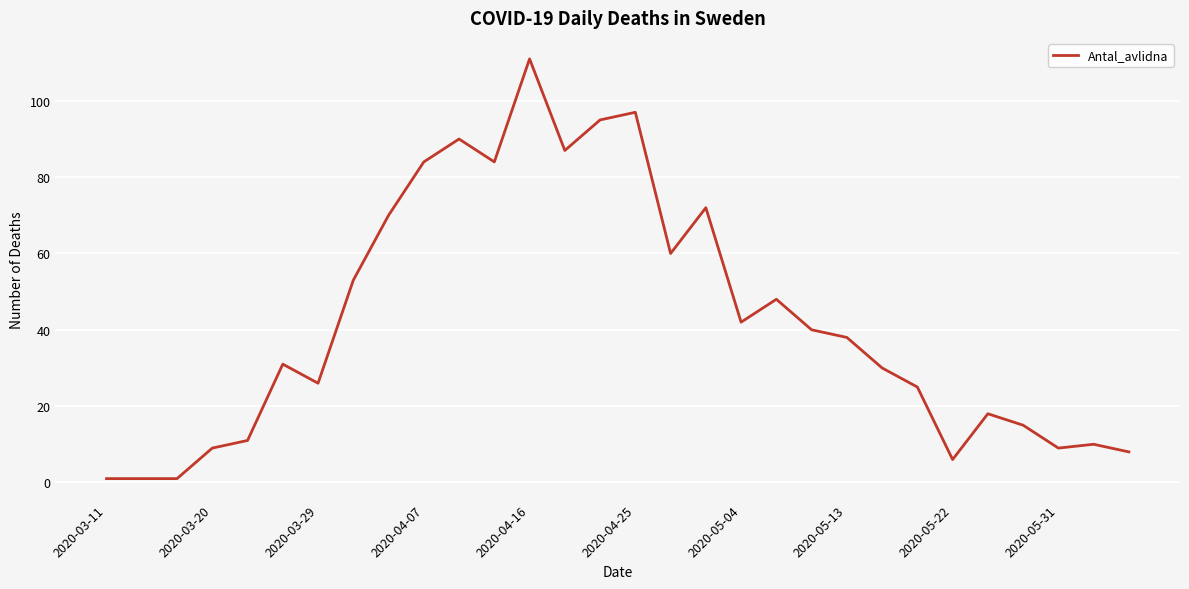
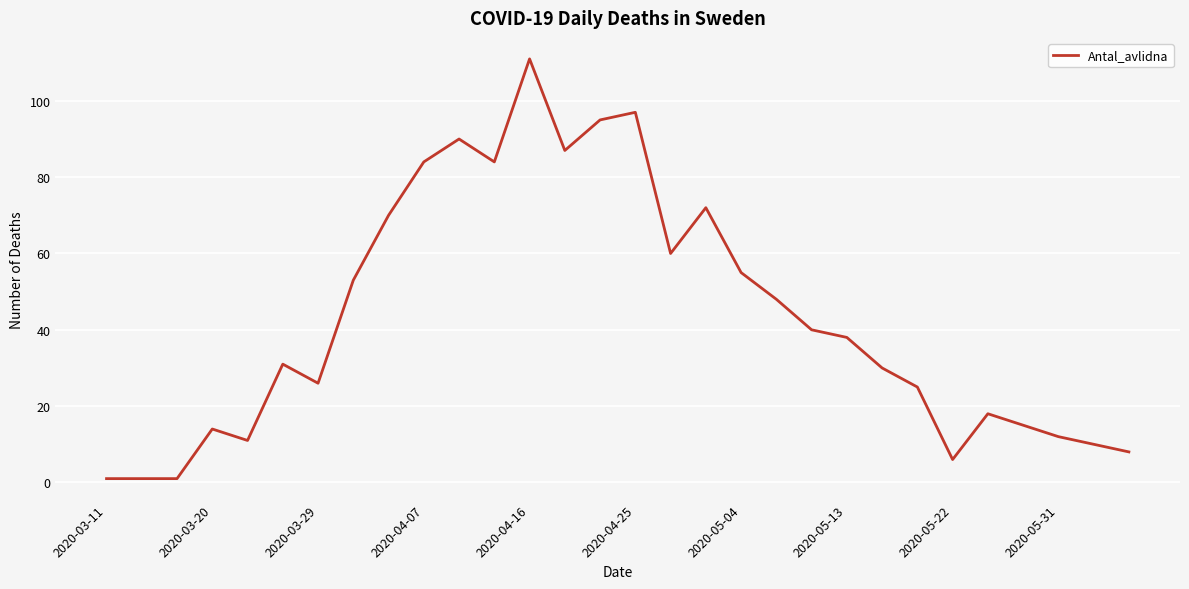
2020-03-20: 9 -> 14
2020-05-04: 42 -> 55
2020-05-31: 9 -> 12
